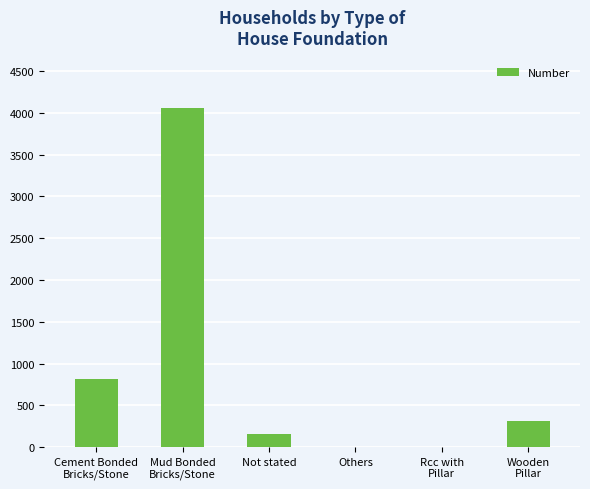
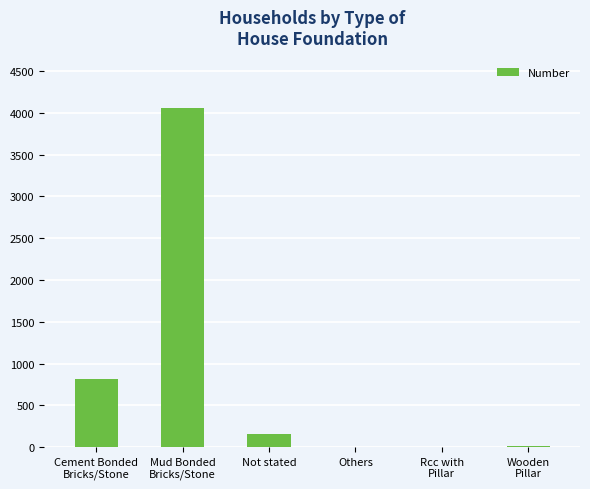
Wooden Pillar: 300 -> 0
